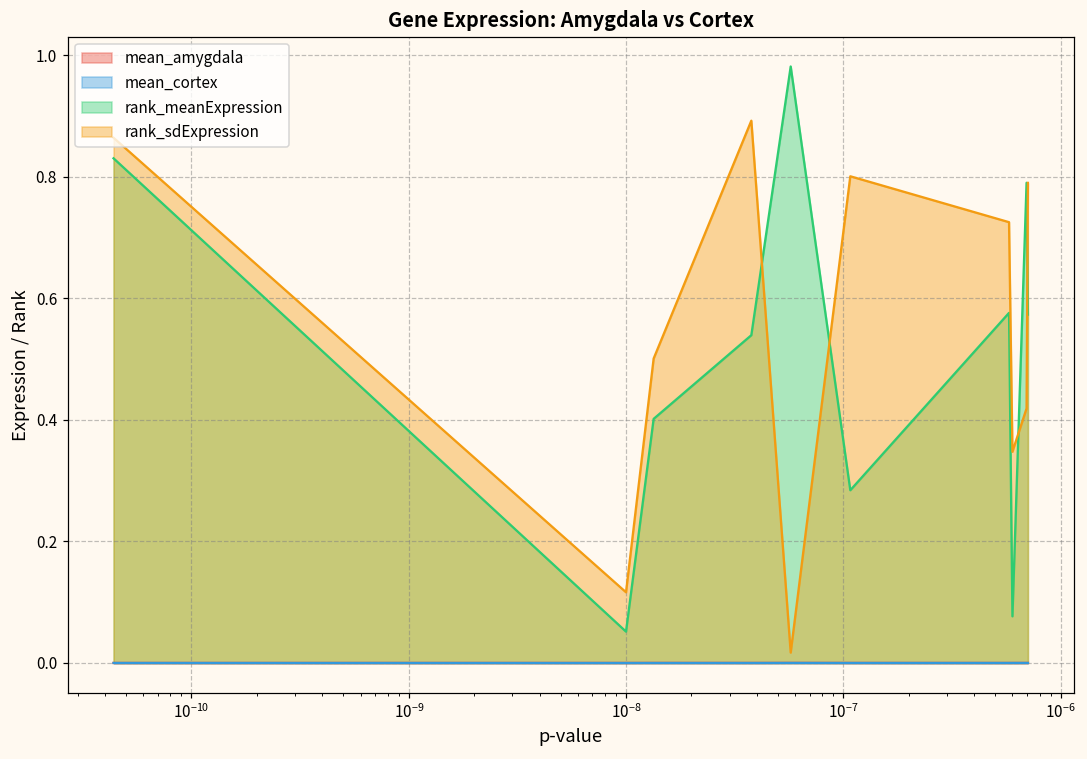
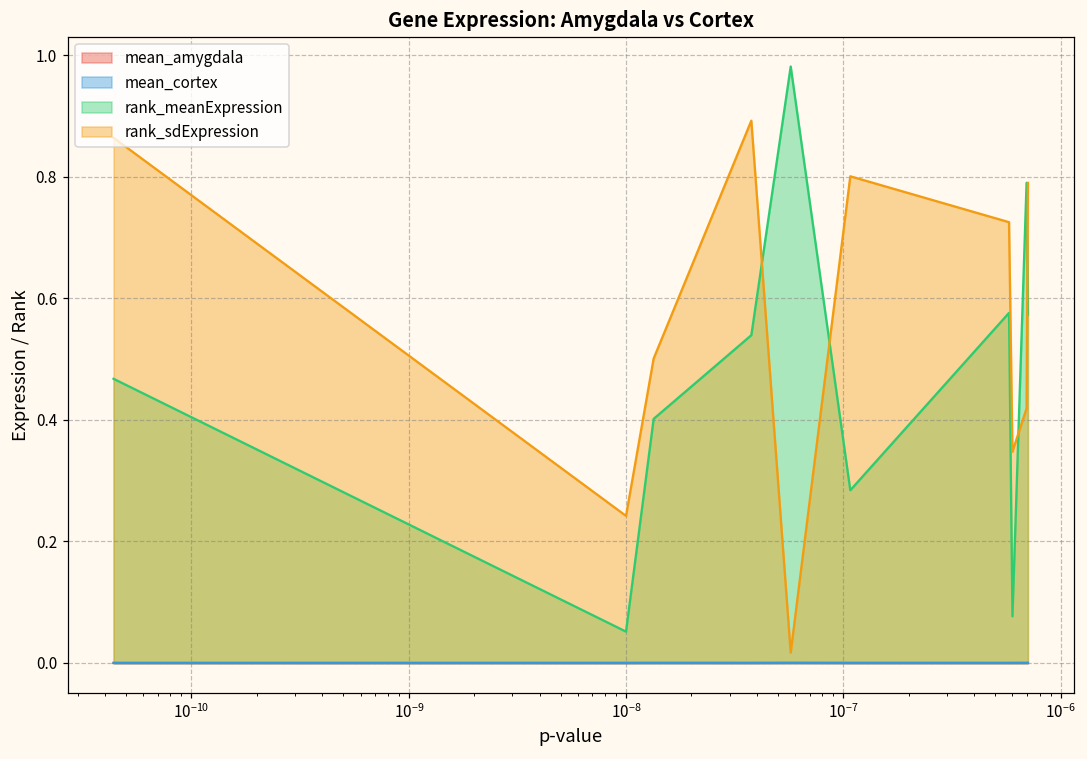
rank_meanExpression, 10^-11: 0.83 -> 0.47
rank_sdExpression, 10^-8: 0.12 -> 0.24
